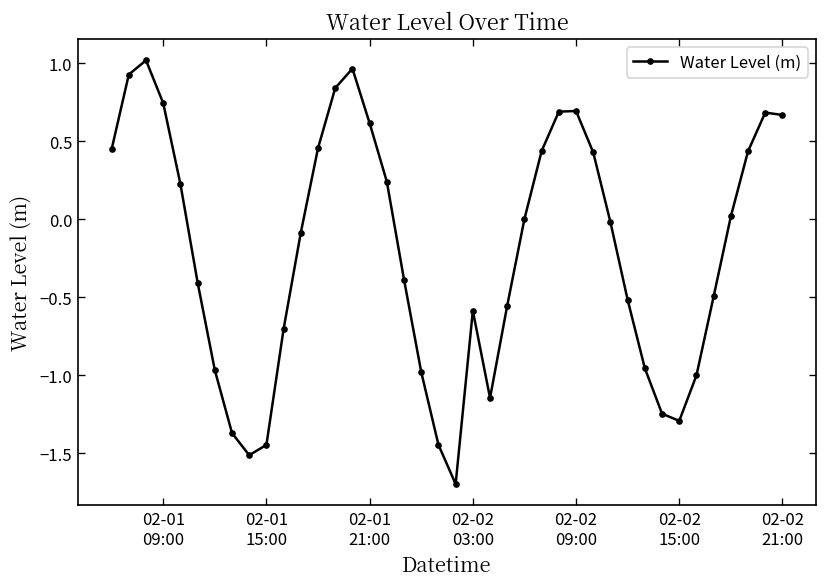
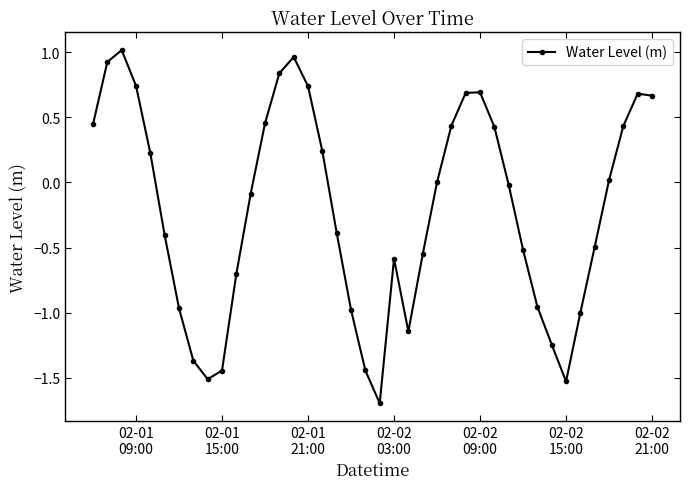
02-01 21:00: 0.62 -> 0.74
02-02 15:00: -1.29 -> -1.53
